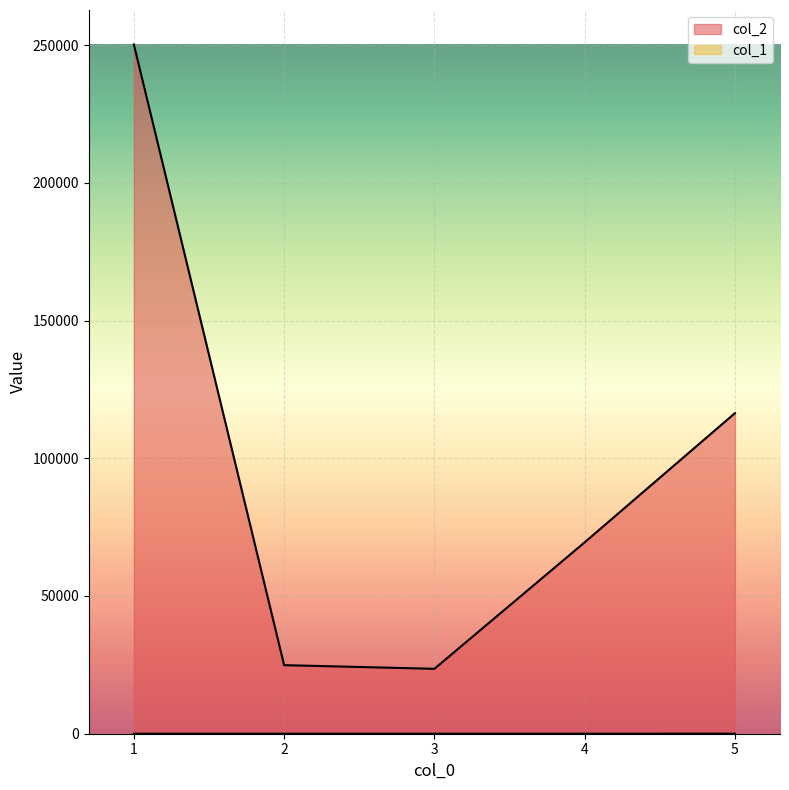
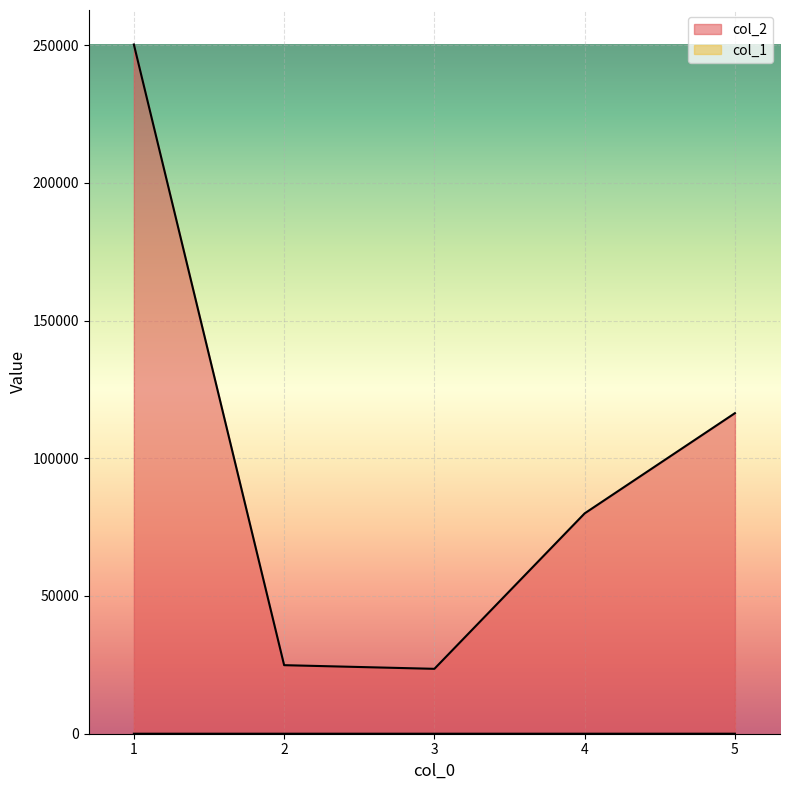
col_2, 4: 69000 -> 80000
